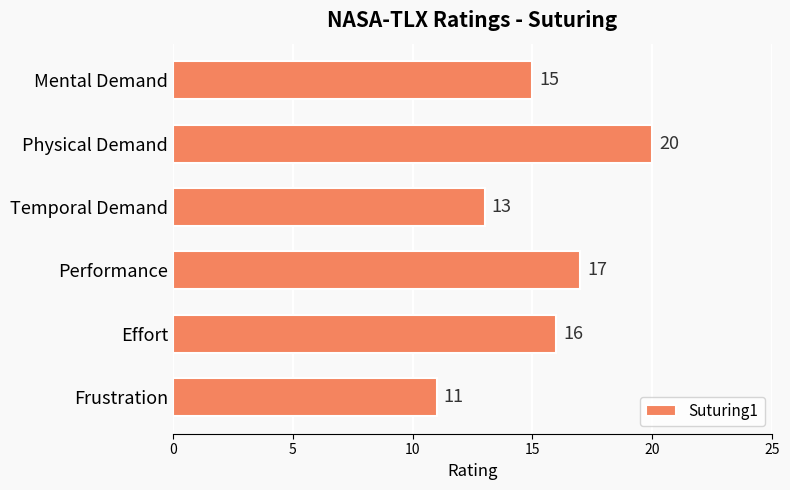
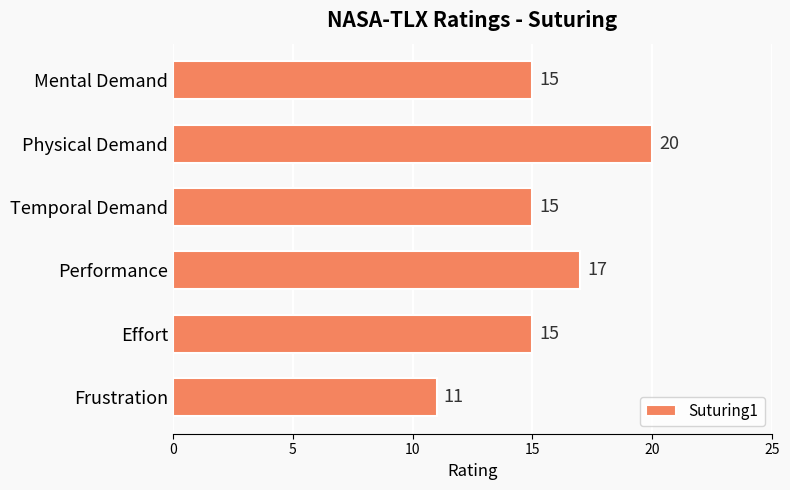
Temporal Demand: 13 -> 15
Effort: 16 -> 15
